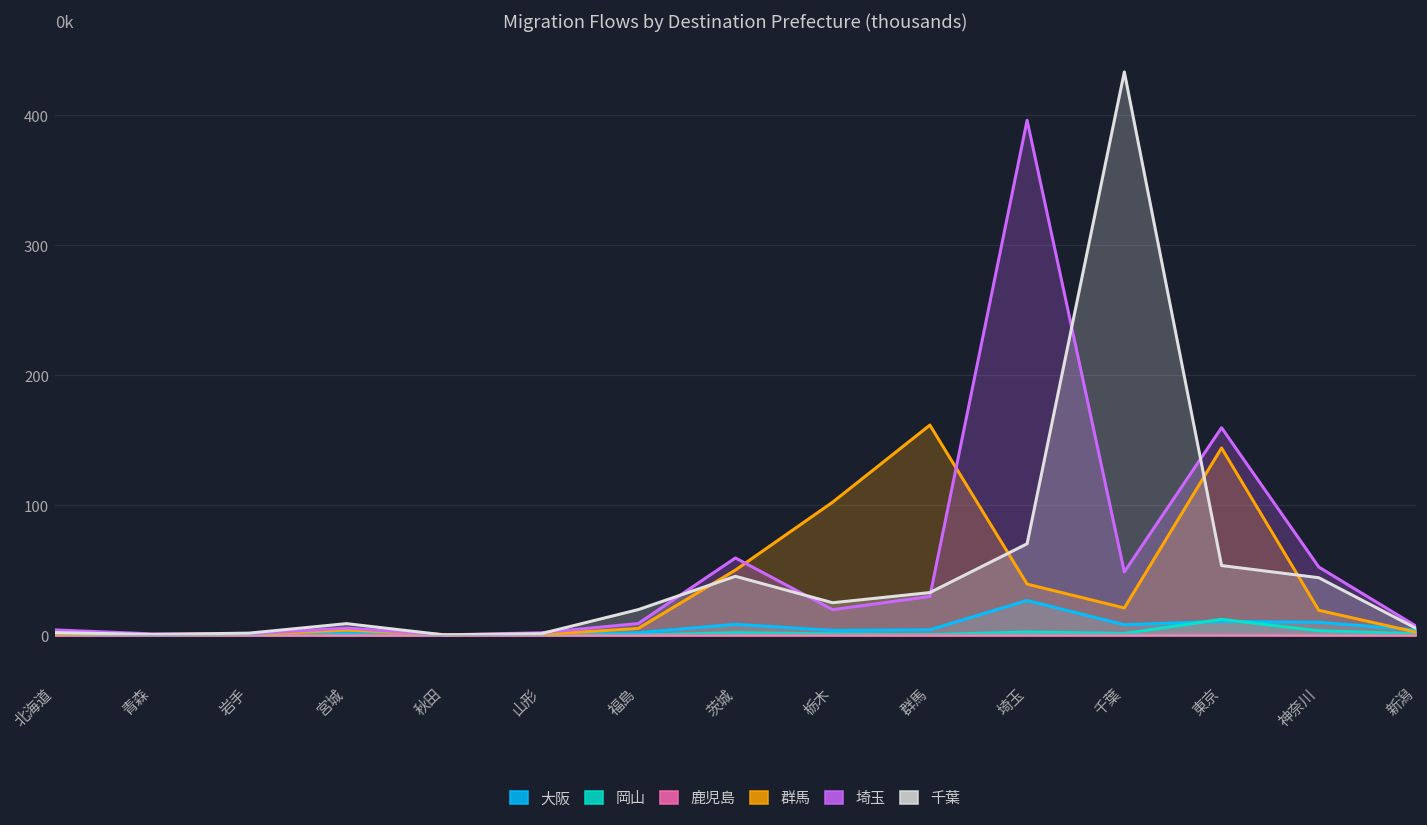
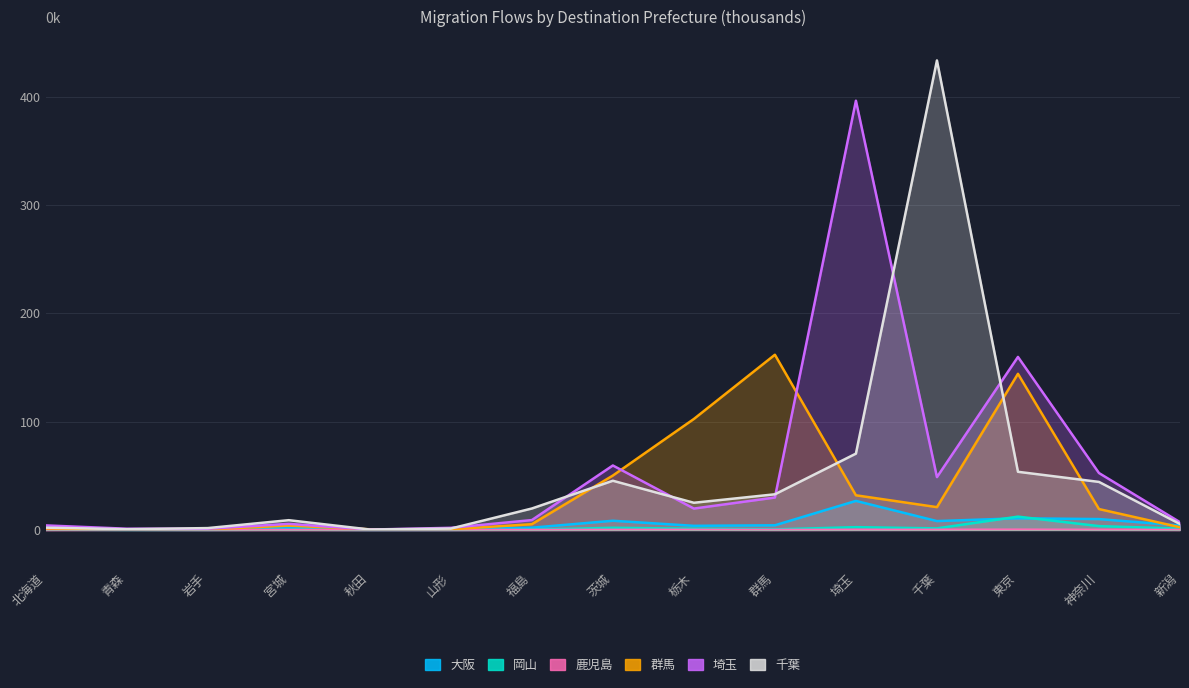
群馬, 埼玉: 39 -> 32
